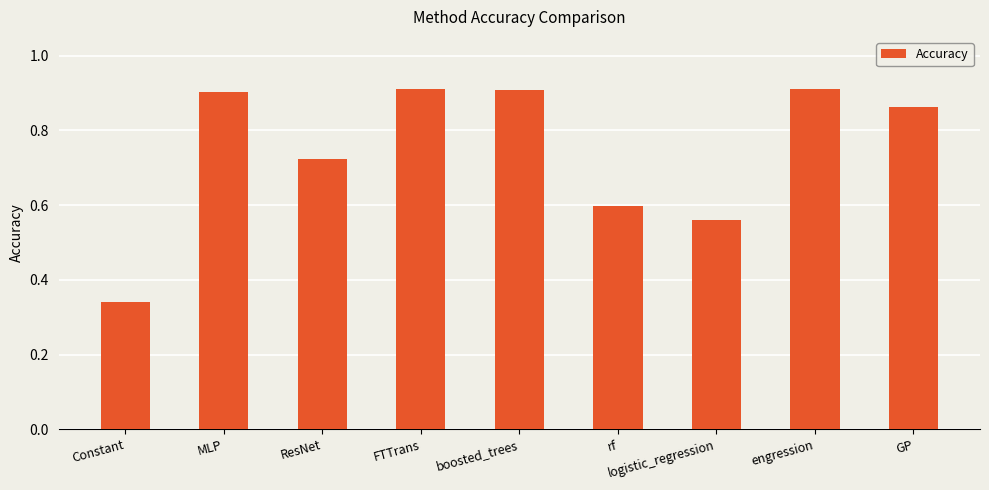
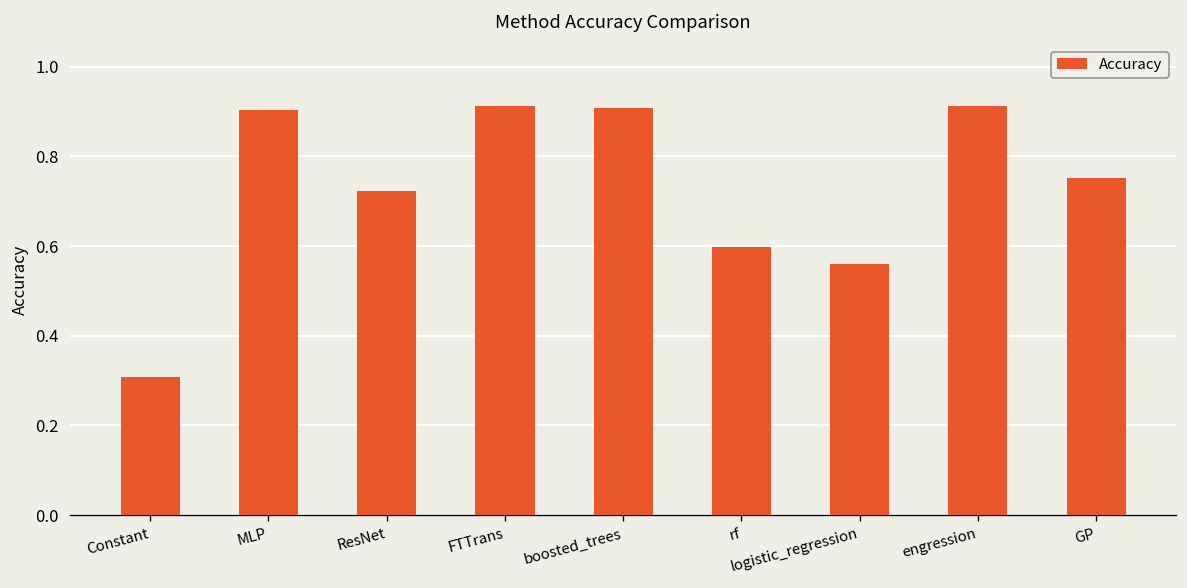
Constant: 0.34 -> 0.31
GP: 0.86 -> 0.75
